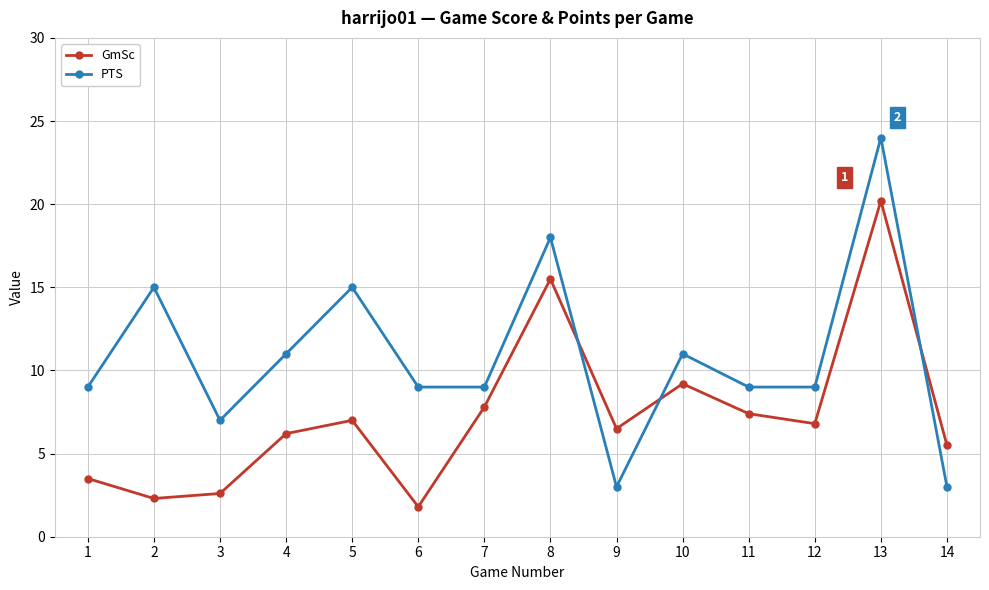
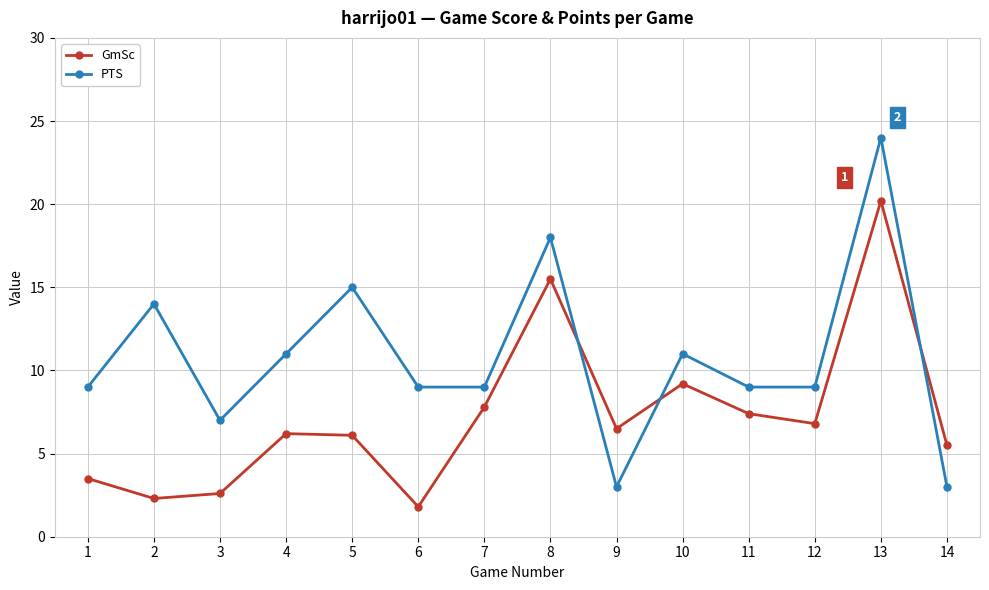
PTS, 2: 15 -> 14
GmSc, 5: 7.0 -> 6.1
